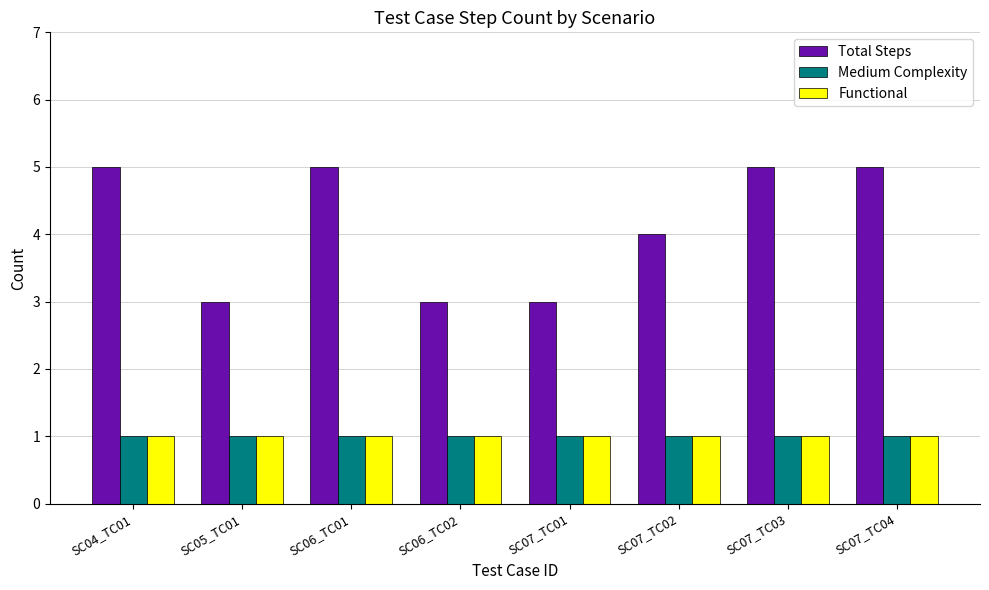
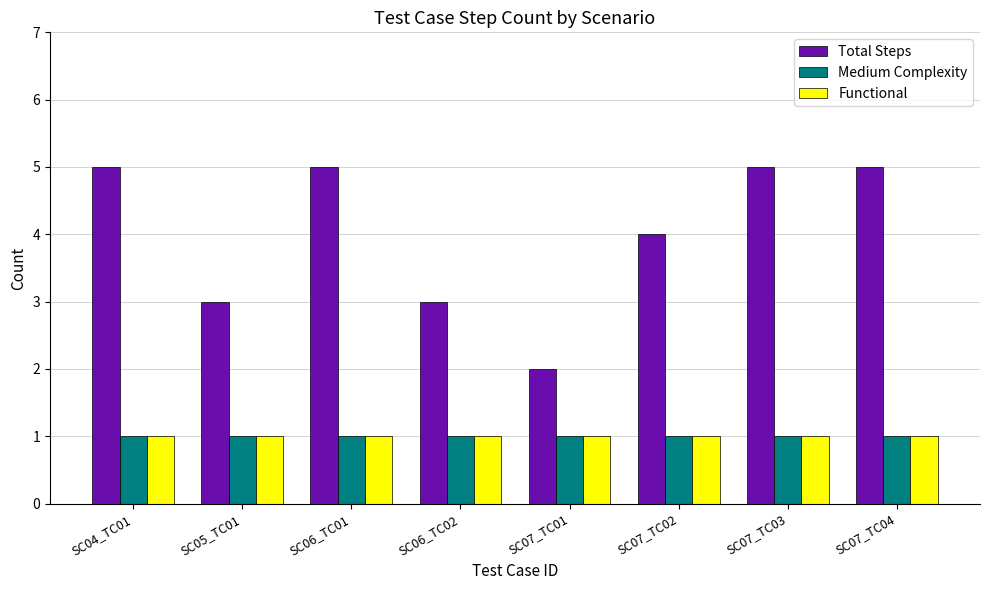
Total Steps, SC07_TC01: 3 -> 2
